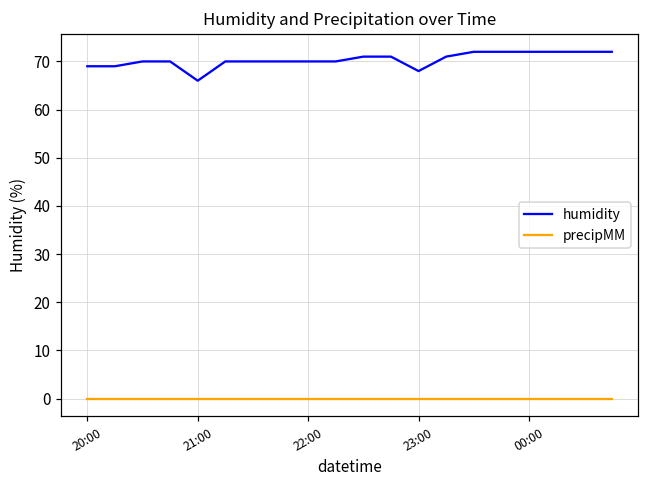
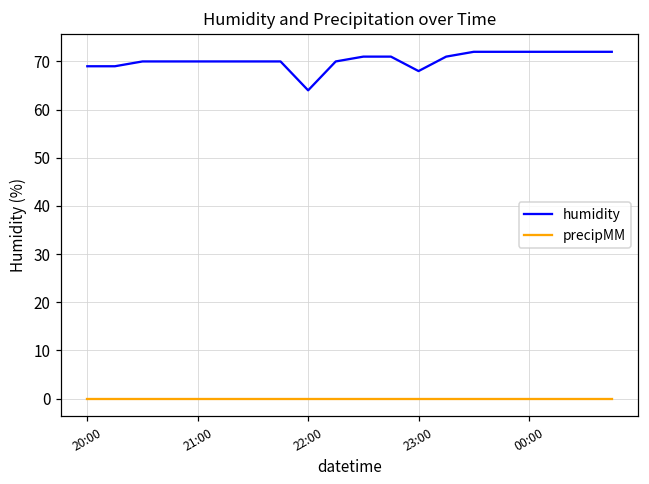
humidity, 21:00: 66 -> 70
humidity, 22:00: 70 -> 64
